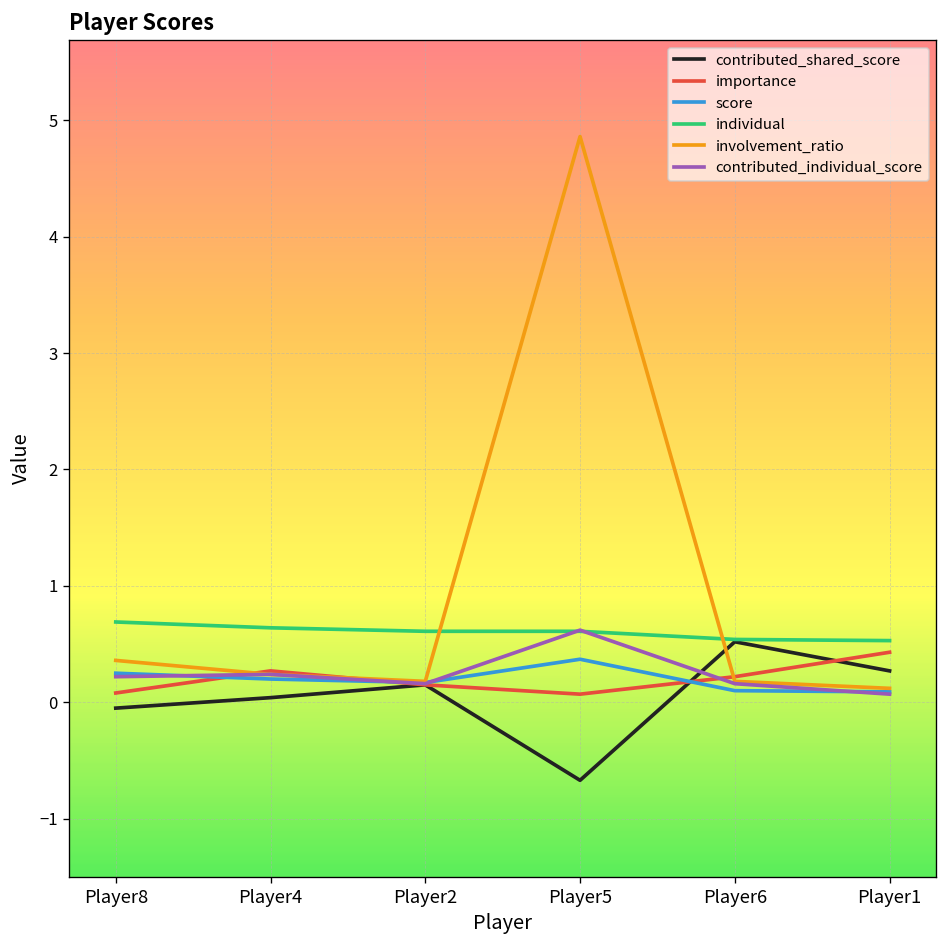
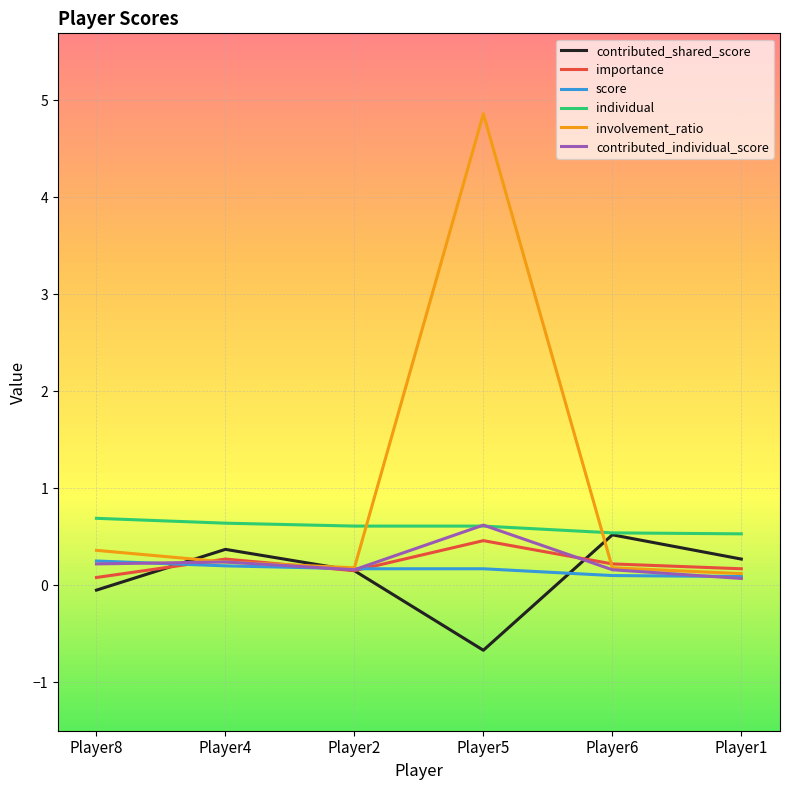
contributed_shared_score, Player4: 0.0 -> 0.4
importance, Player5: 0.1 -> 0.5
score, Player5: 0.4 -> 0.2
importance, Player1: 0.4 -> 0.2
